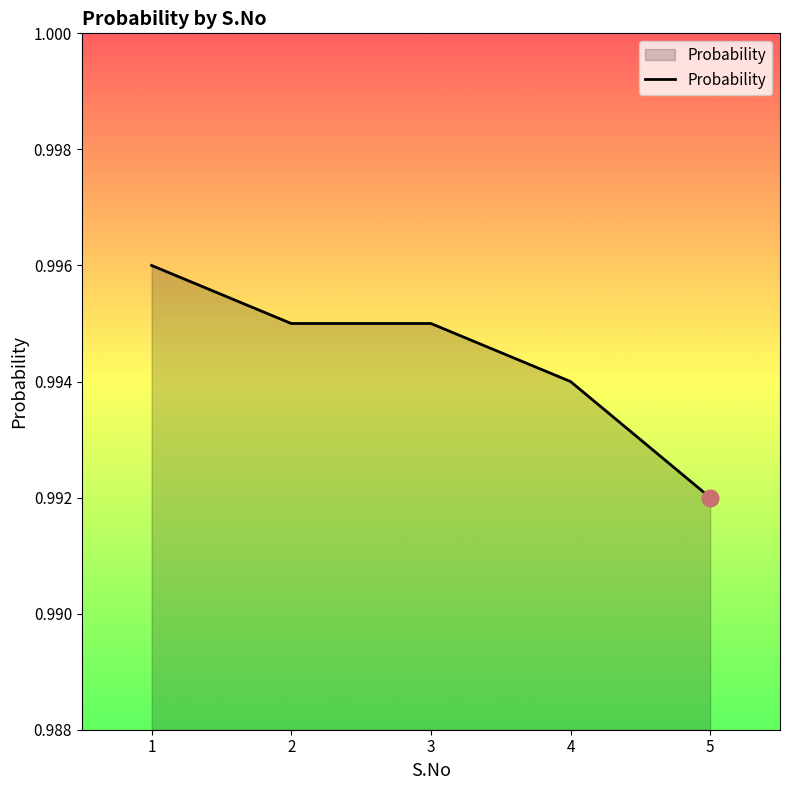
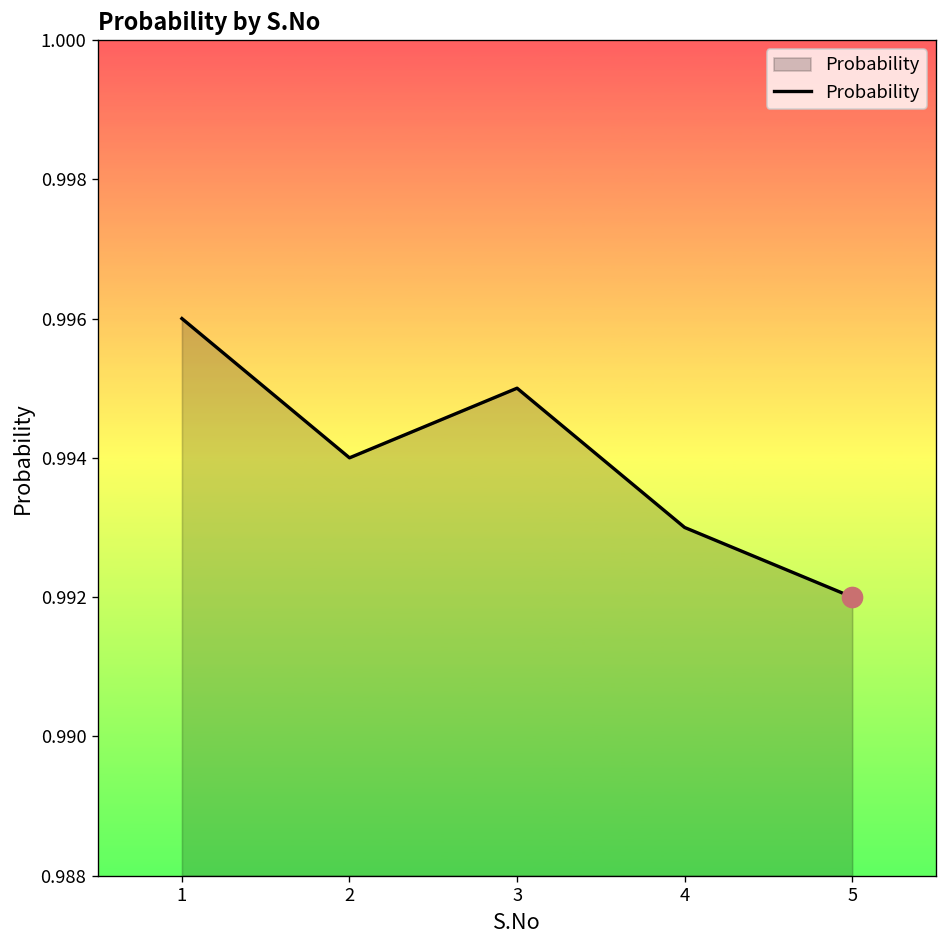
Probability, 2: 0.995 -> 0.994
Probability, 4: 0.994 -> 0.993
